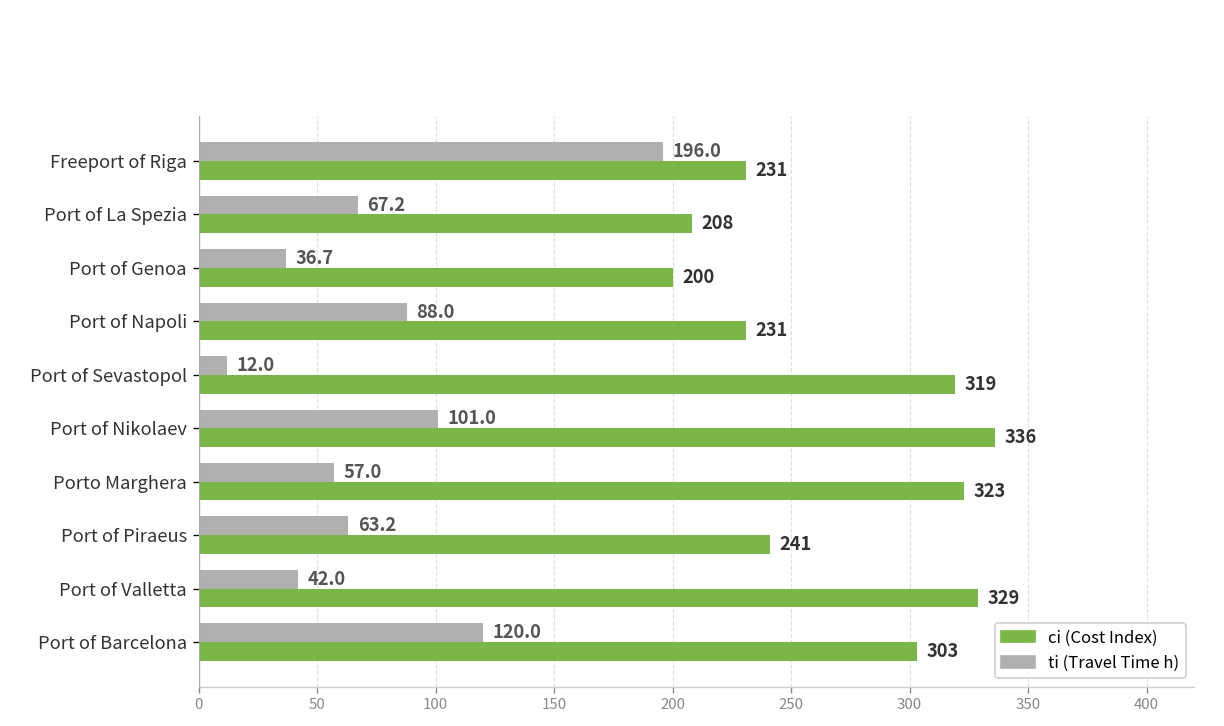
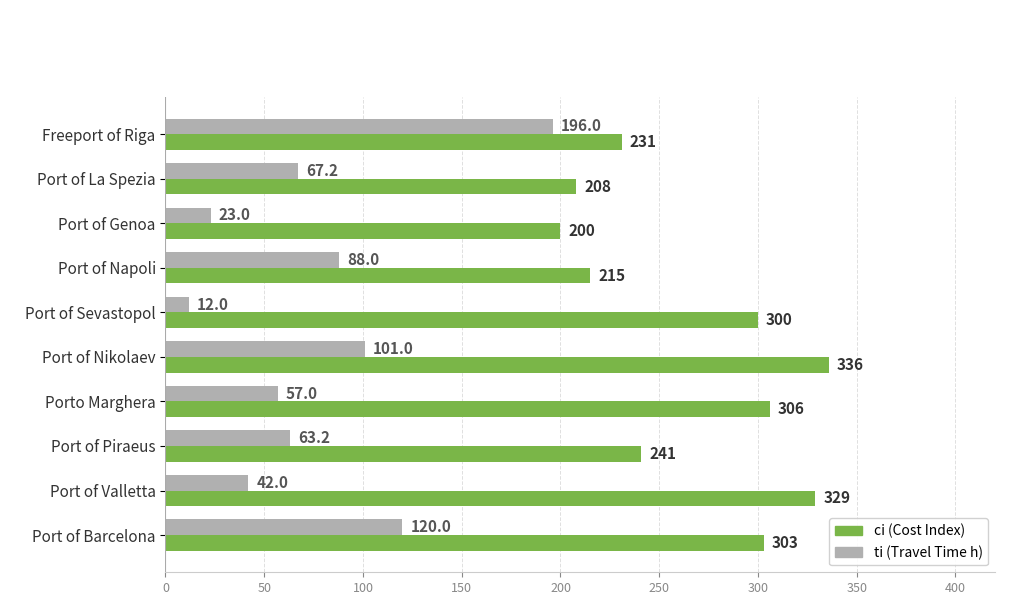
ti (Travel Time h), Port of Genoa: 36.7 -> 23.0
ci (Cost Index), Port of Napoli: 231 -> 215
ci (Cost Index), Port of Sevastopol: 319 -> 300
ci (Cost Index), Porto Marghera: 323 -> 306
